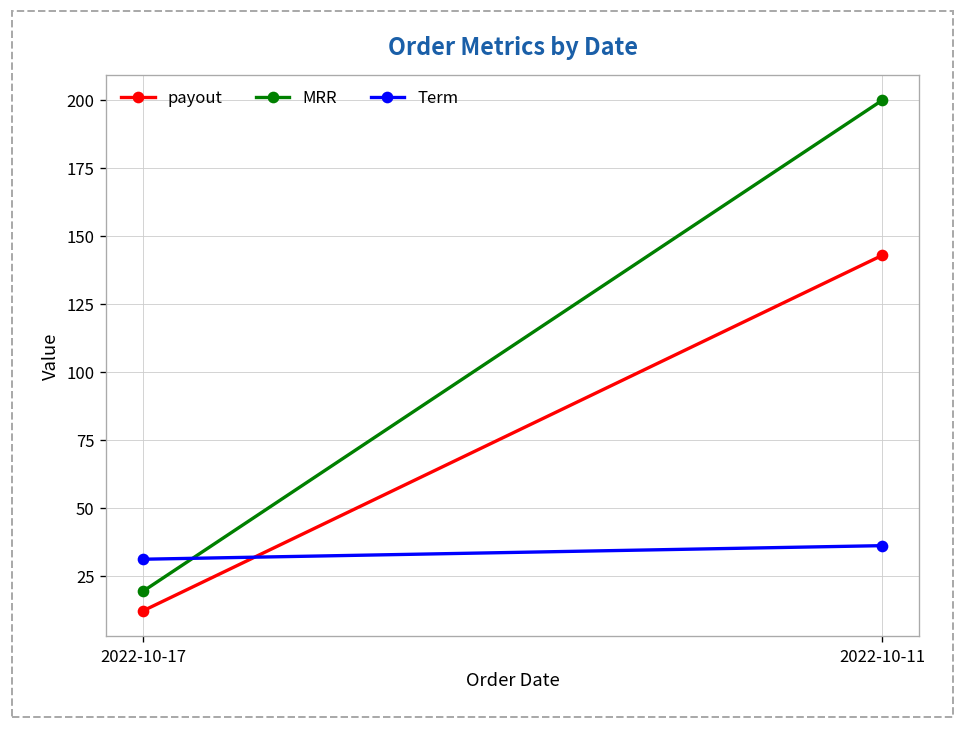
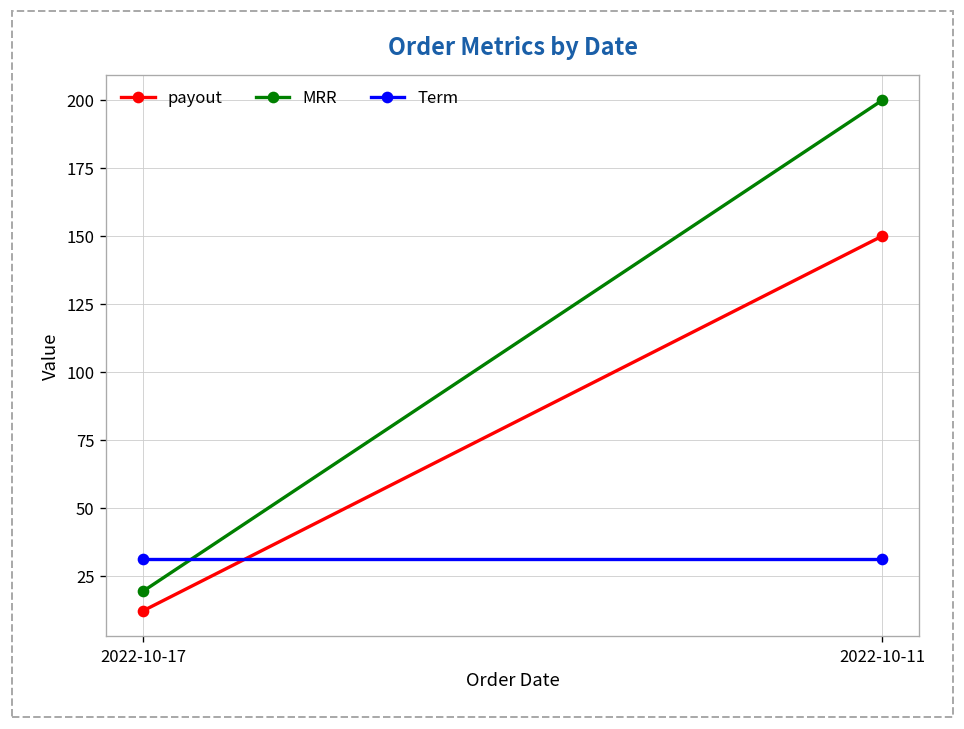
payout, 2022-10-11: 143 -> 150
Term, 2022-10-11: 36 -> 31
